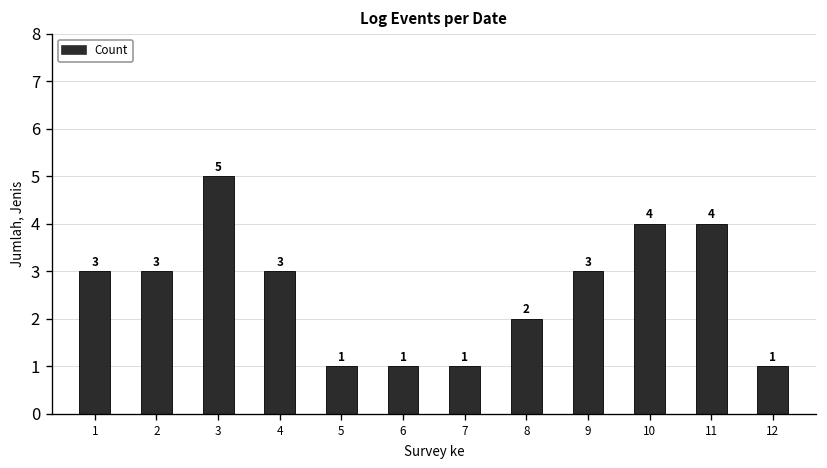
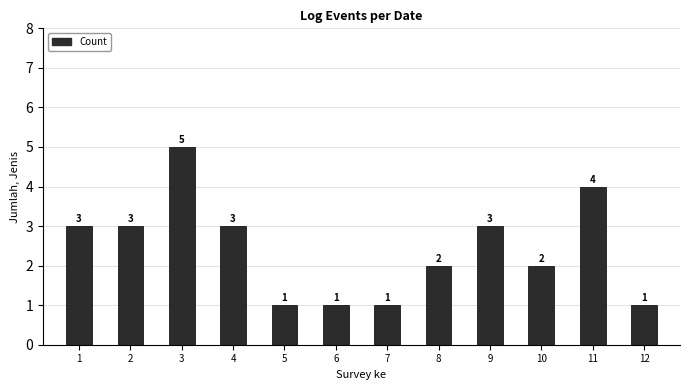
10: 4 -> 2
